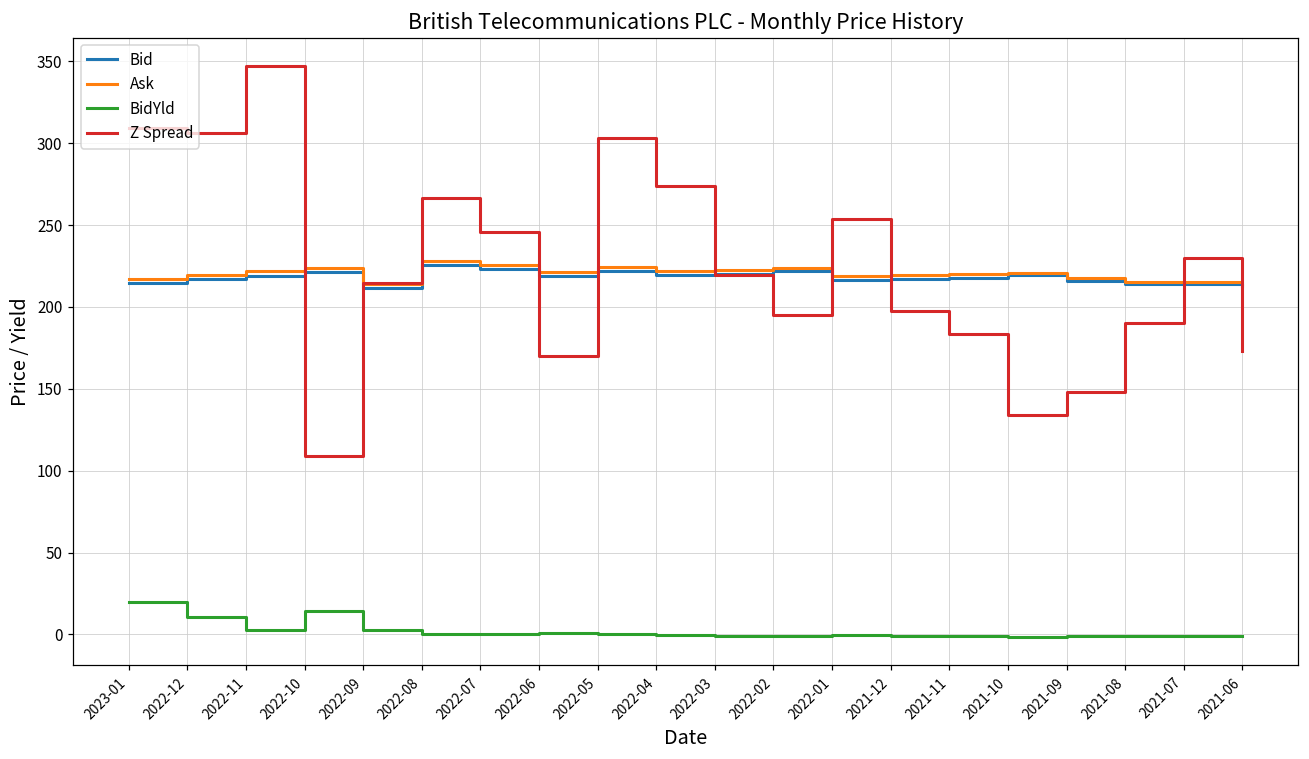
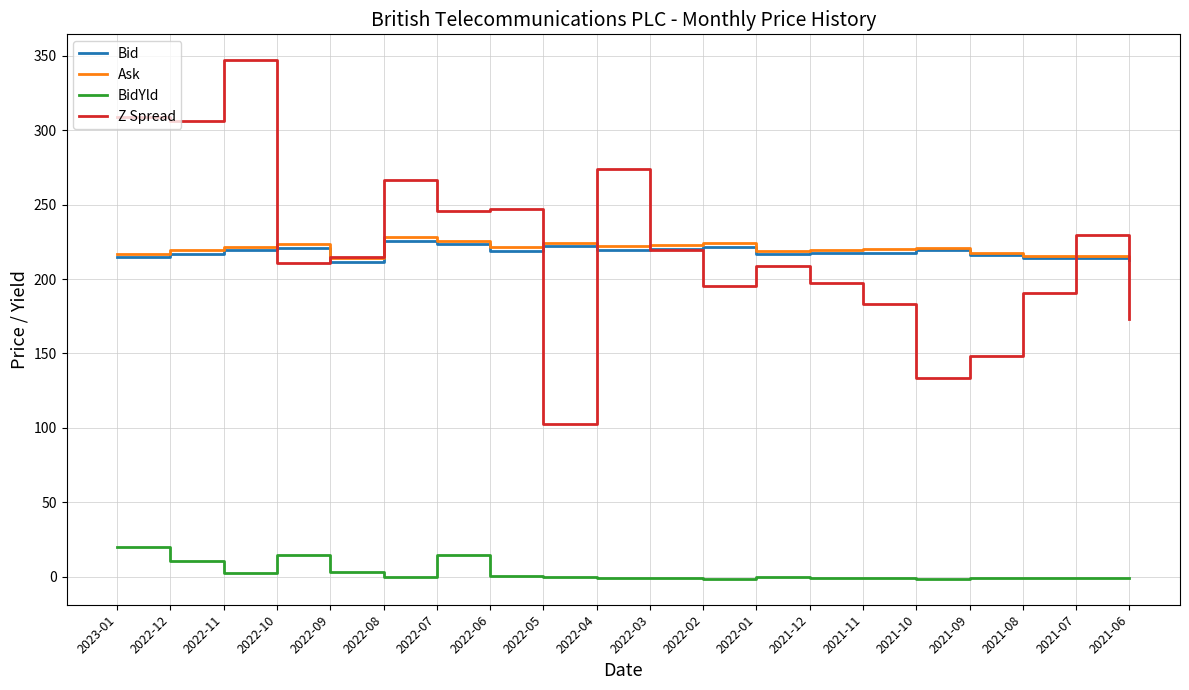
Z Spread, 2022-10: 109 -> 211
BidYld, 2022-07: 0 -> 14
Z Spread, 2022-06: 170 -> 247
Z Spread, 2022-05: 304 -> 103
Z Spread, 2022-01: 254 -> 209
